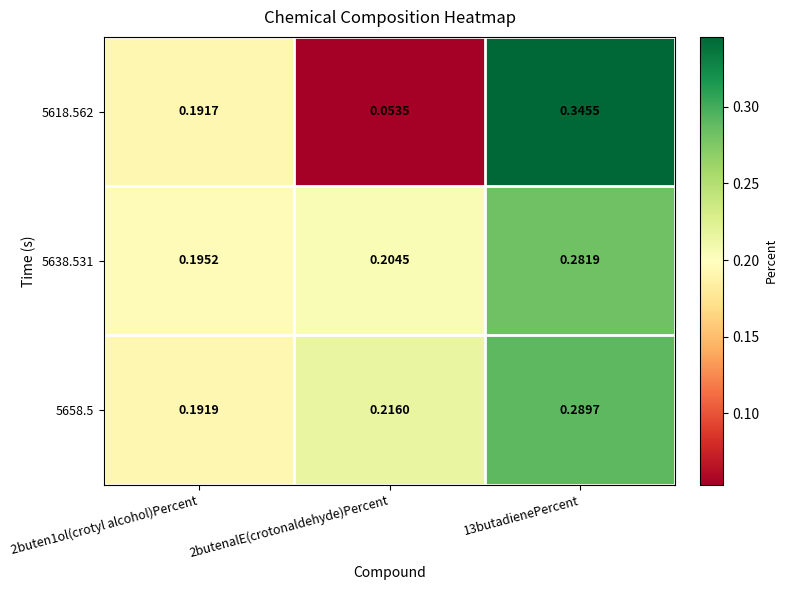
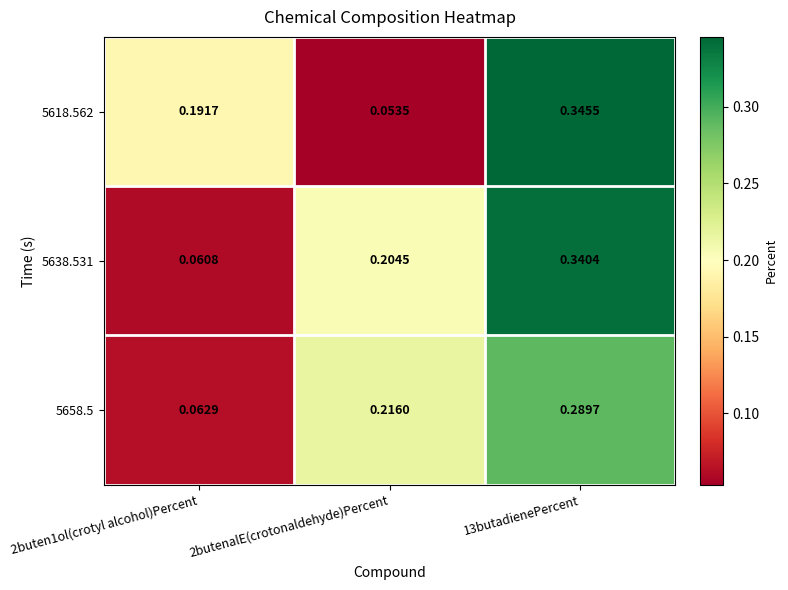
5638.531, 2buten1ol(crotyl alcohol)Percent: 0.1952 -> 0.0608
5638.531, 13butadienePercent: 0.2819 -> 0.3404
5658.5, 2buten1ol(crotyl alcohol)Percent: 0.1919 -> 0.0629
